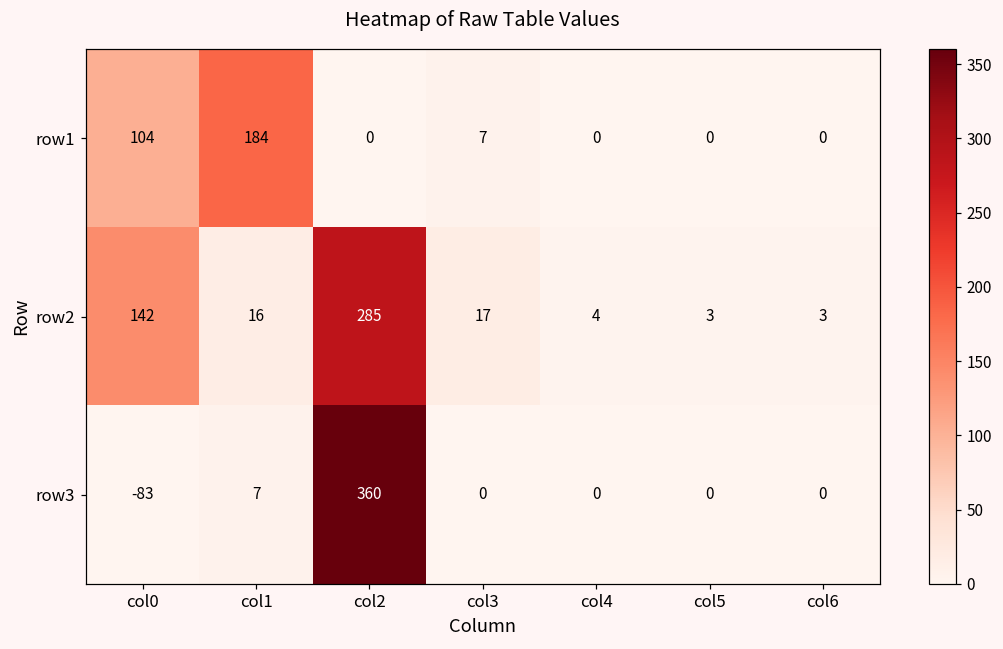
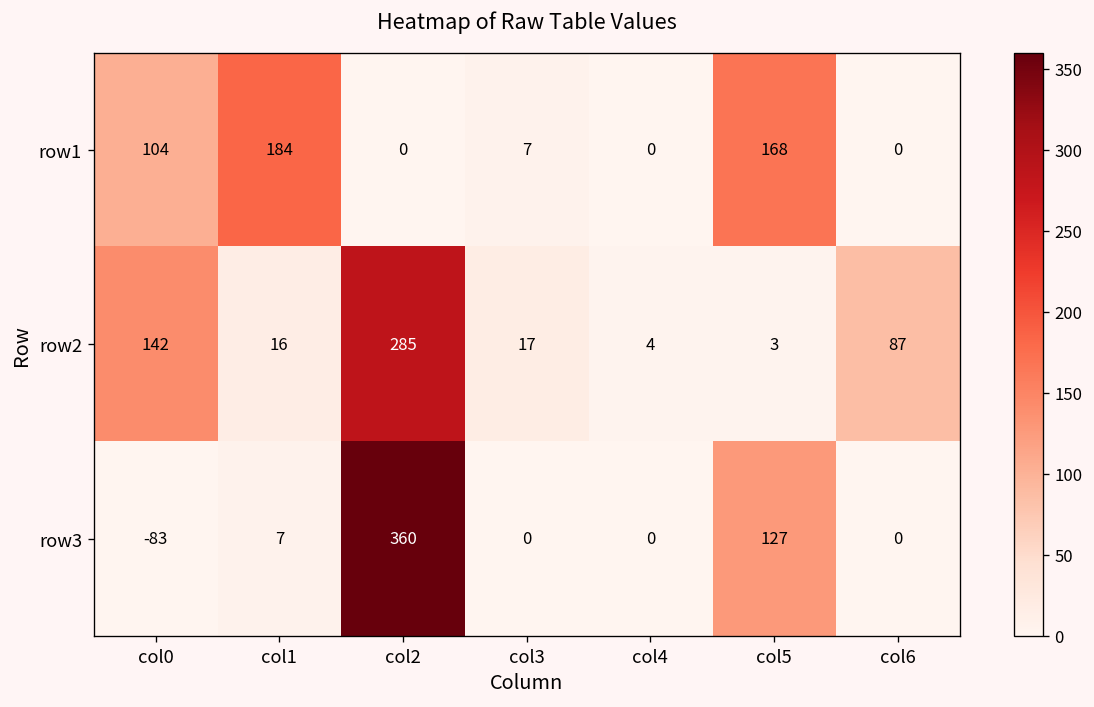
row1, col5: 0 -> 168
row2, col6: 3 -> 87
row3, col5: 0 -> 127
